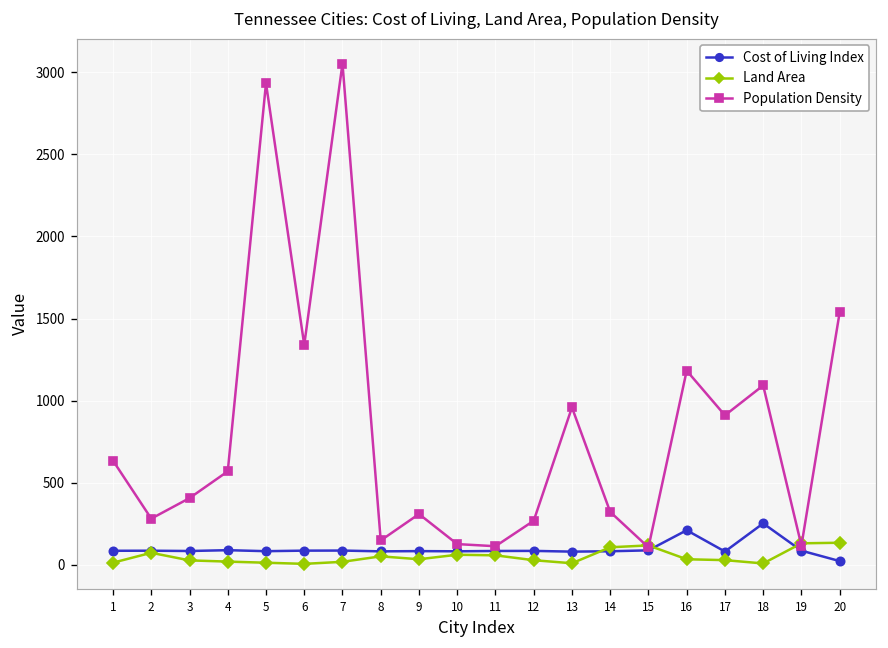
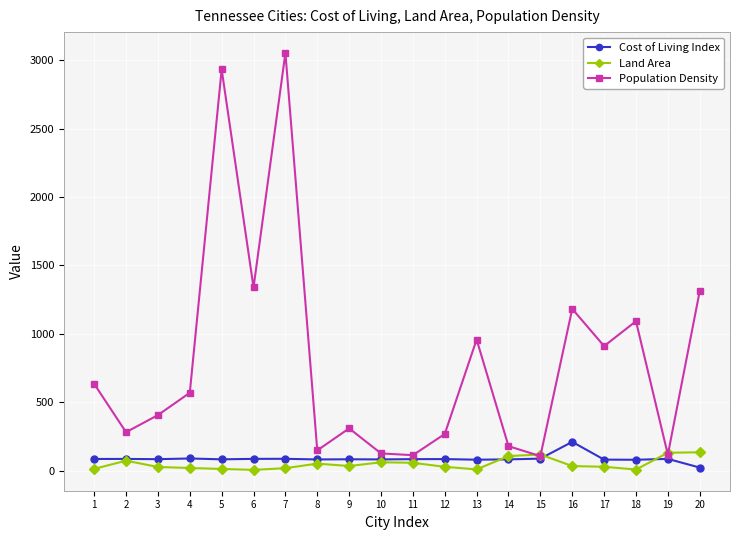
Population Density, 14: 320 -> 180
Cost of Living Index, 18: 250 -> 80
Population Density, 20: 1540 -> 1310
